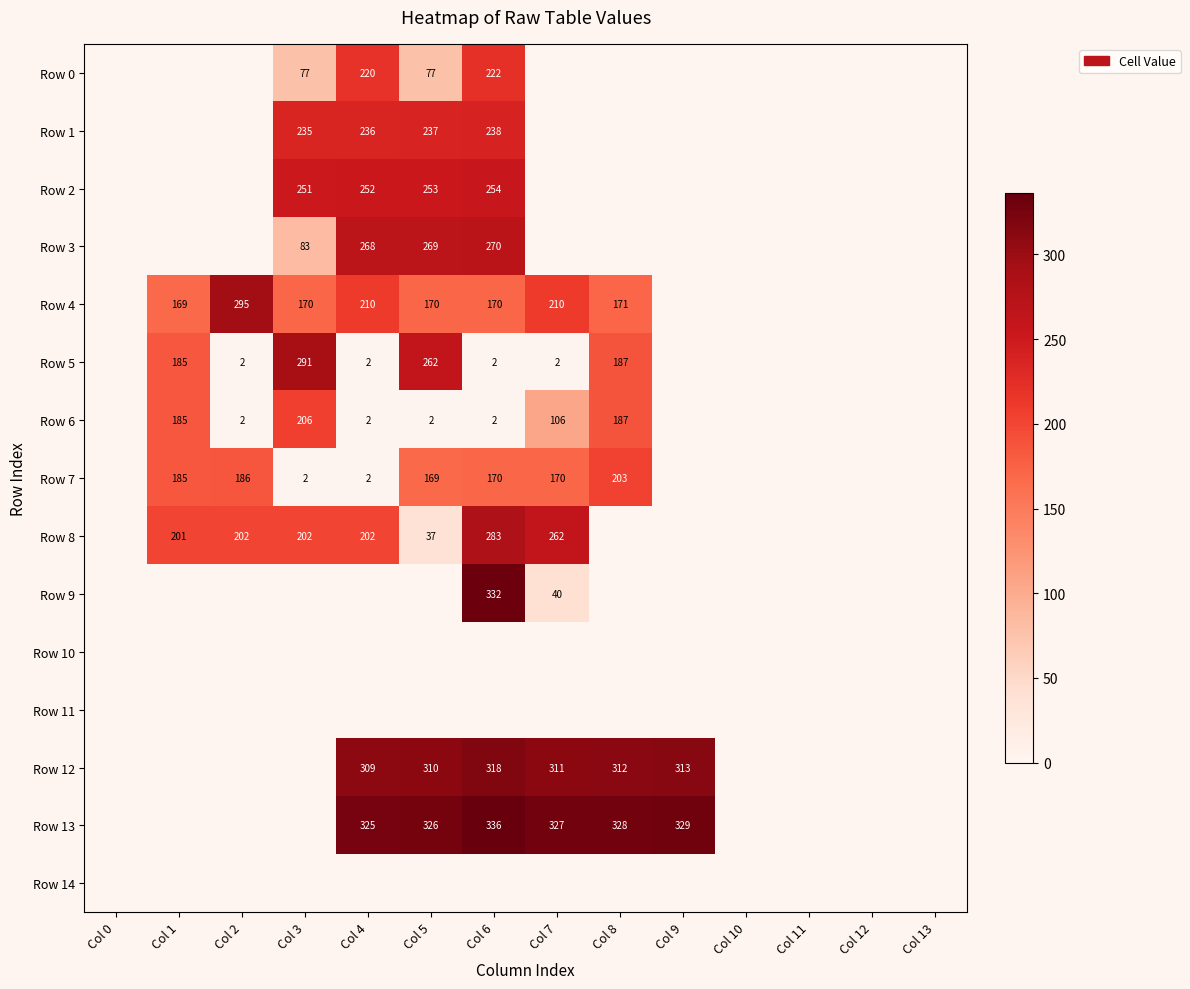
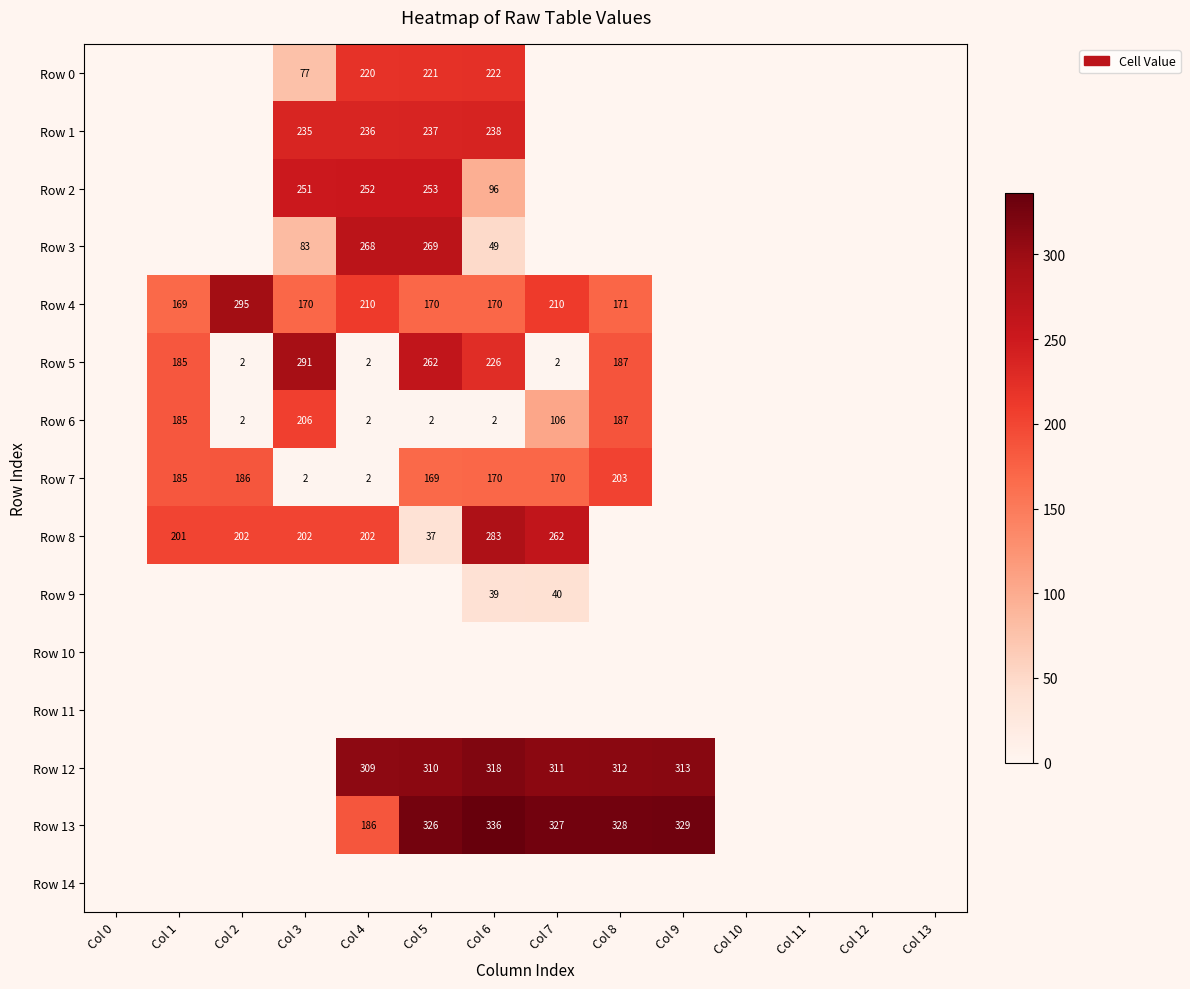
Row 0, Col 5: 77 -> 221
Row 2, Col 6: 254 -> 96
Row 3, Col 6: 270 -> 49
Row 5, Col 6: 2 -> 226
Row 9, Col 6: 332 -> 39
Row 13, Col 4: 325 -> 186
